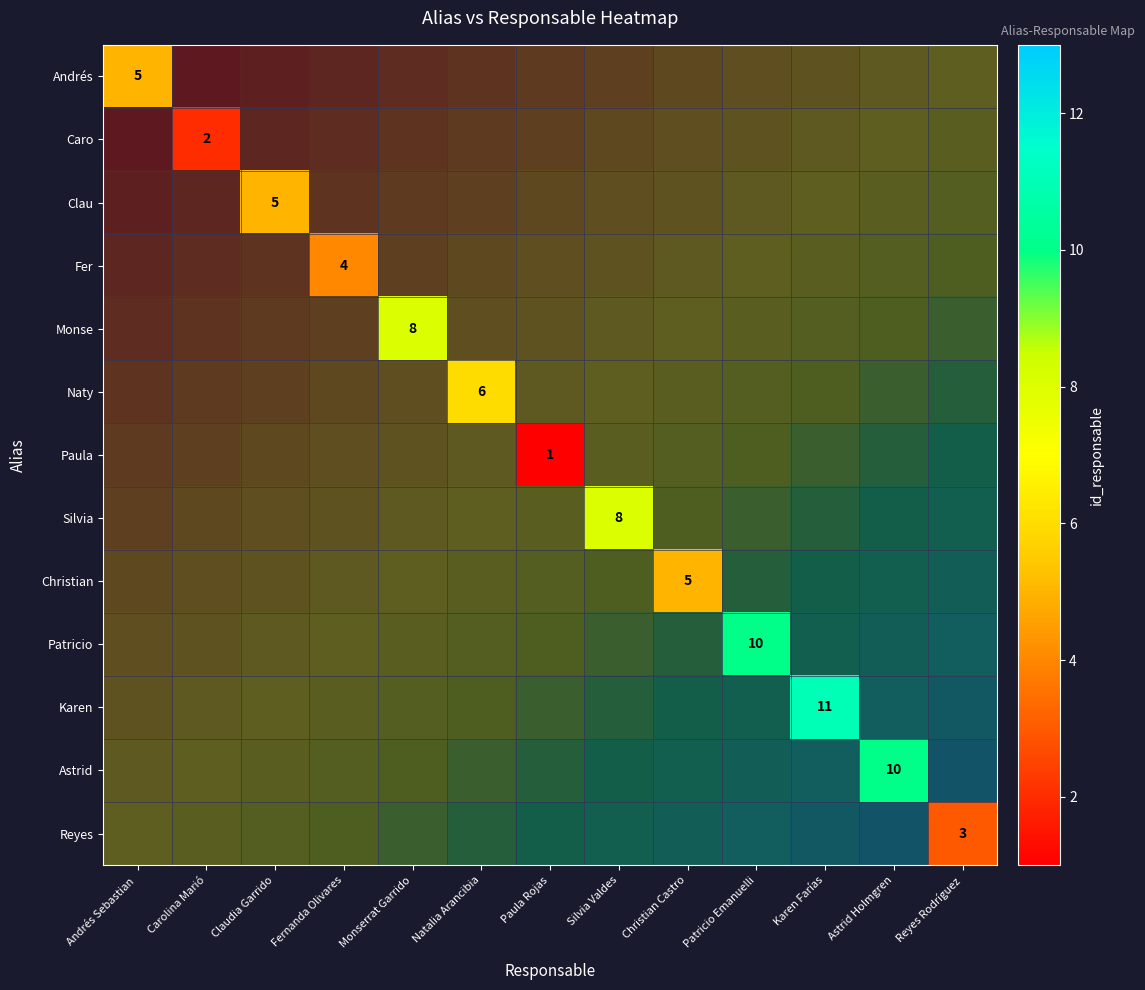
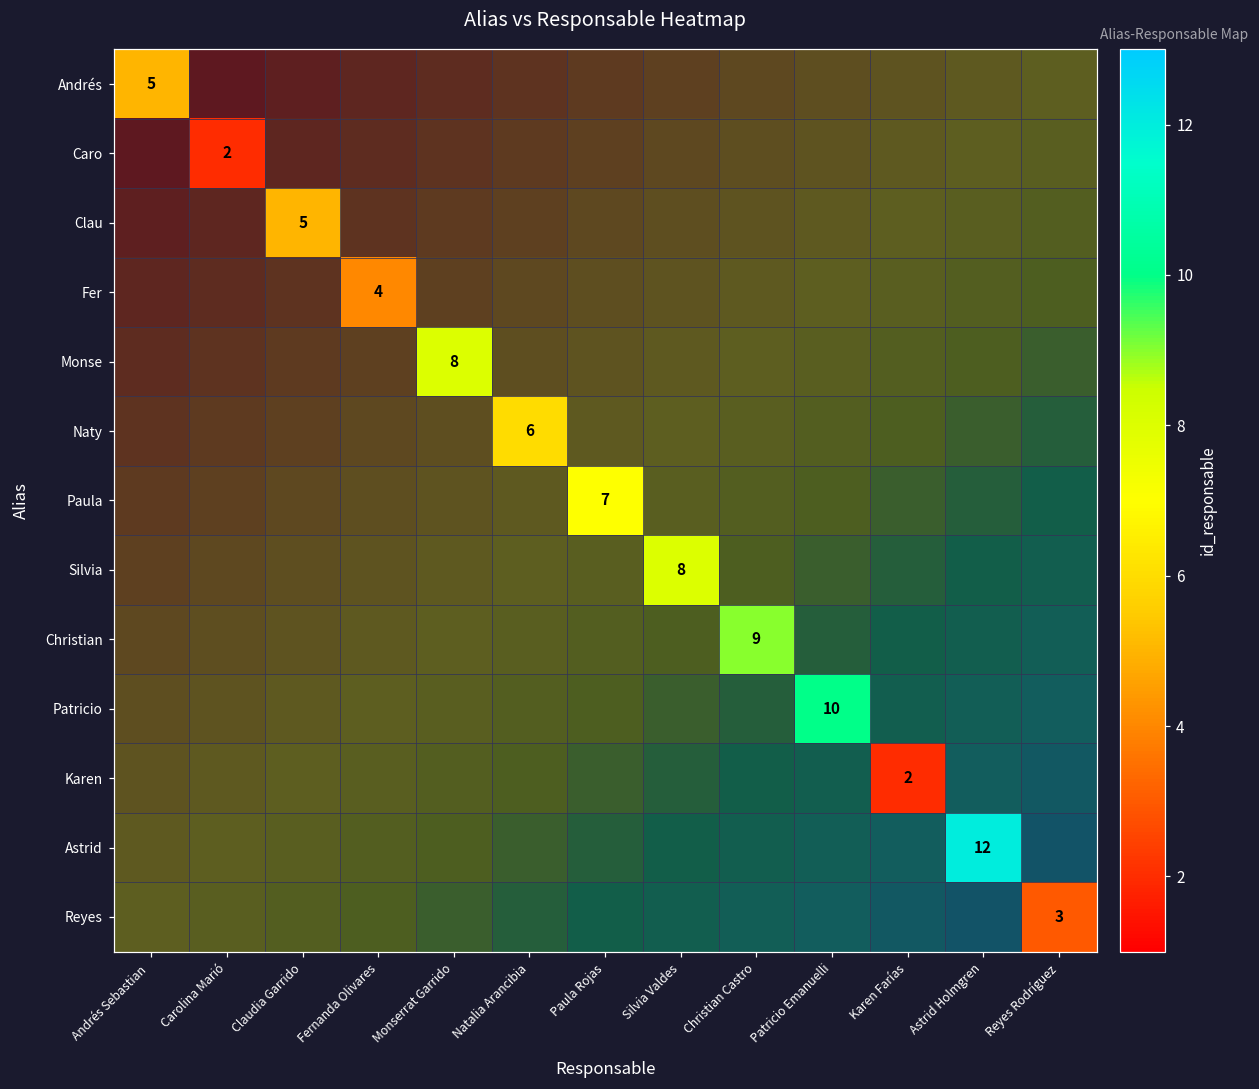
Paula, Paula Rojas: 1 -> 7
Christian, Christian Castro: 5 -> 9
Karen, Karen Farías: 11 -> 2
Astrid, Astrid Holmgren: 10 -> 12
